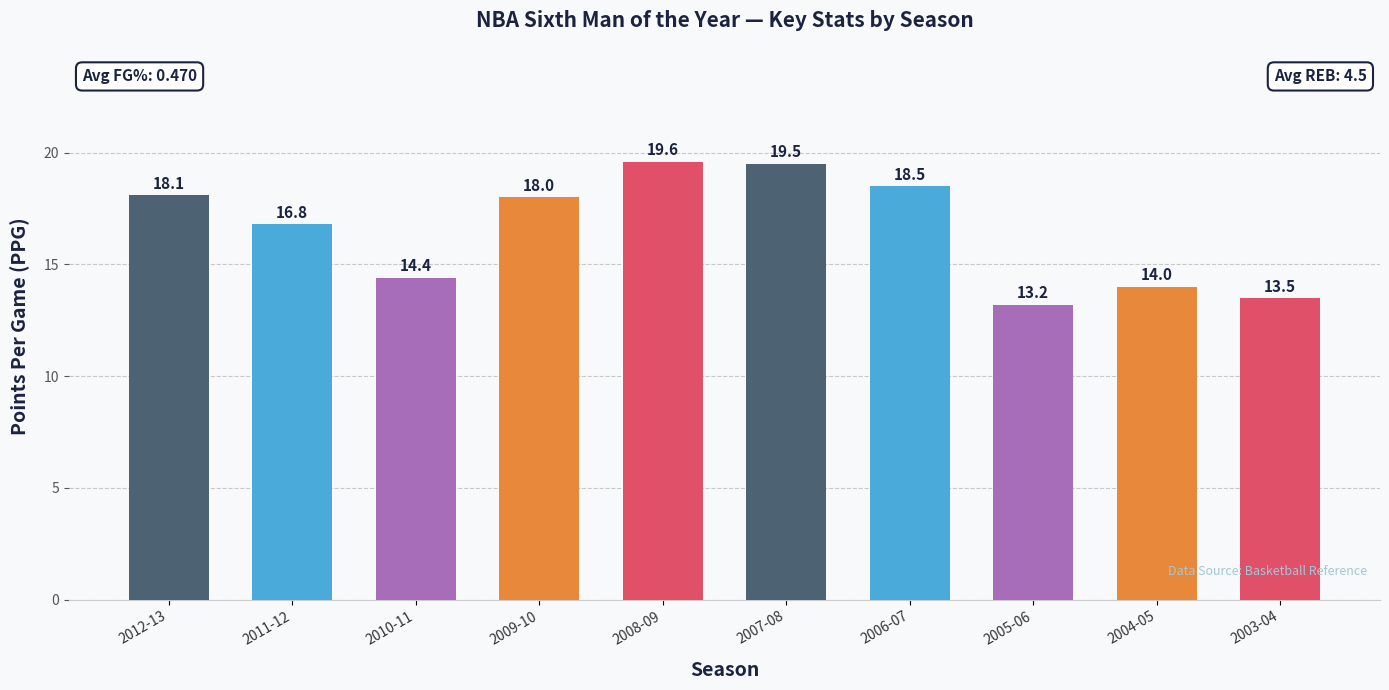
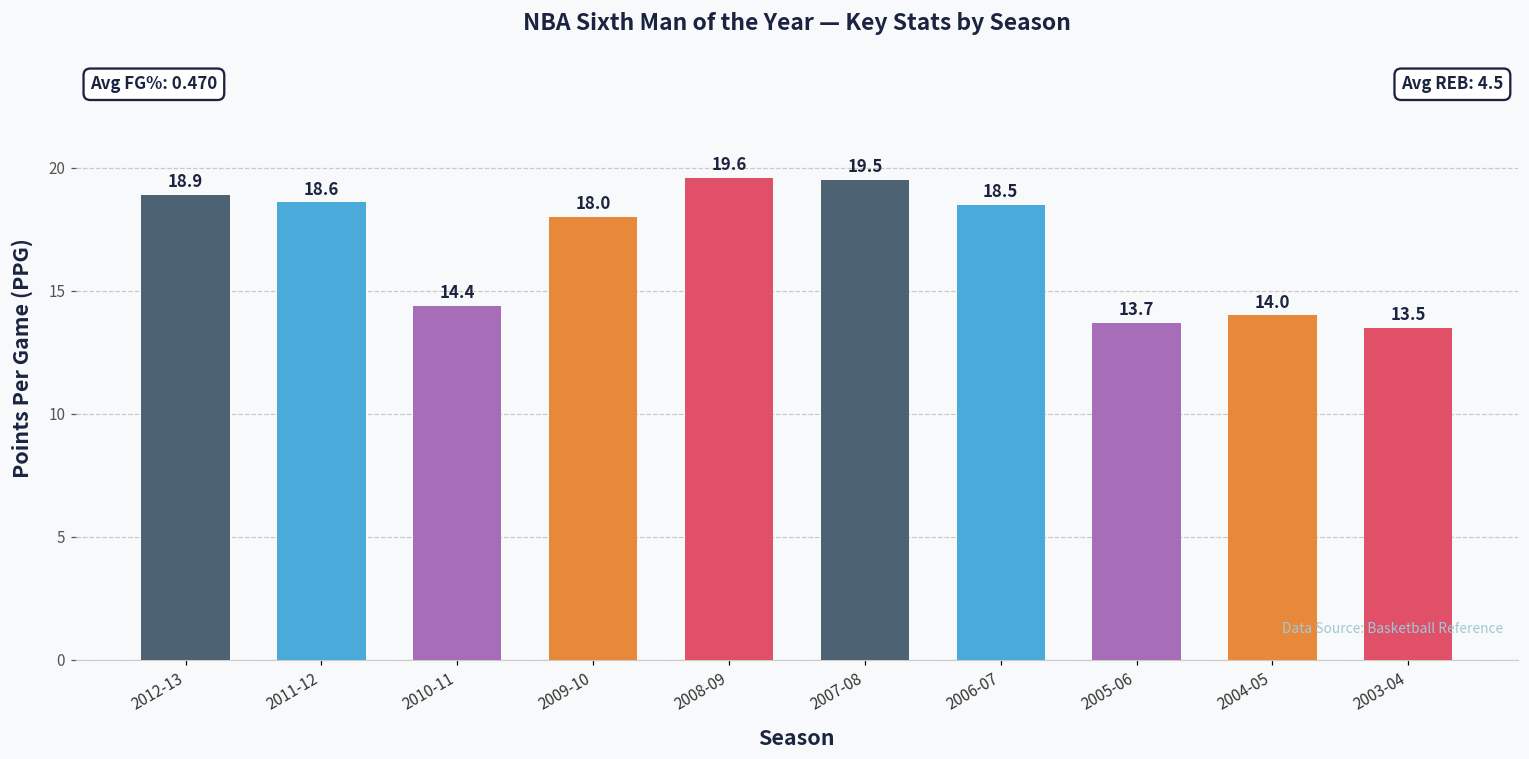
2012-13: 18.1 -> 18.9
2011-12: 16.8 -> 18.6
2005-06: 13.2 -> 13.7
